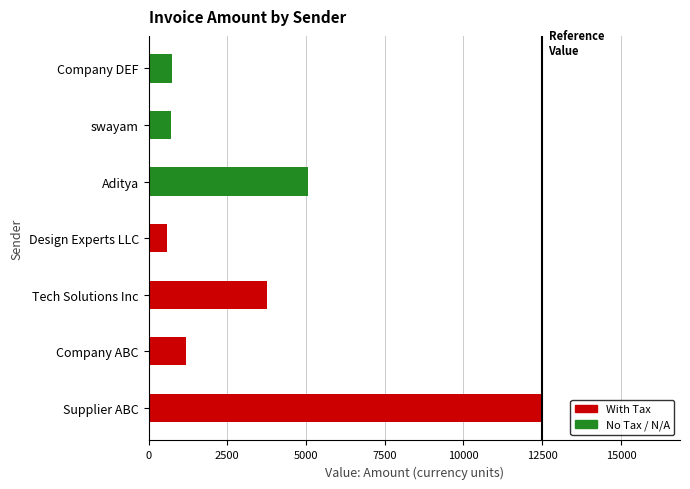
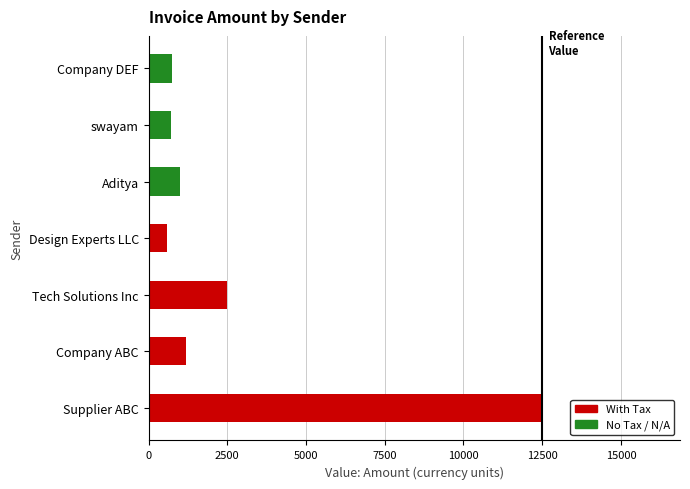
Aditya: 5100 -> 1000
Tech Solutions Inc: 3800 -> 2500
